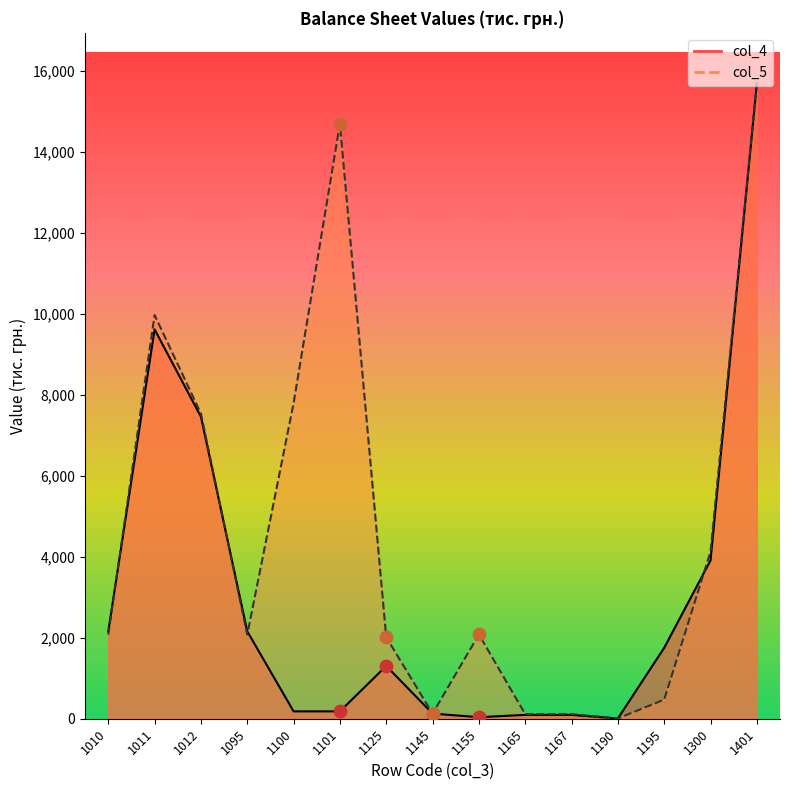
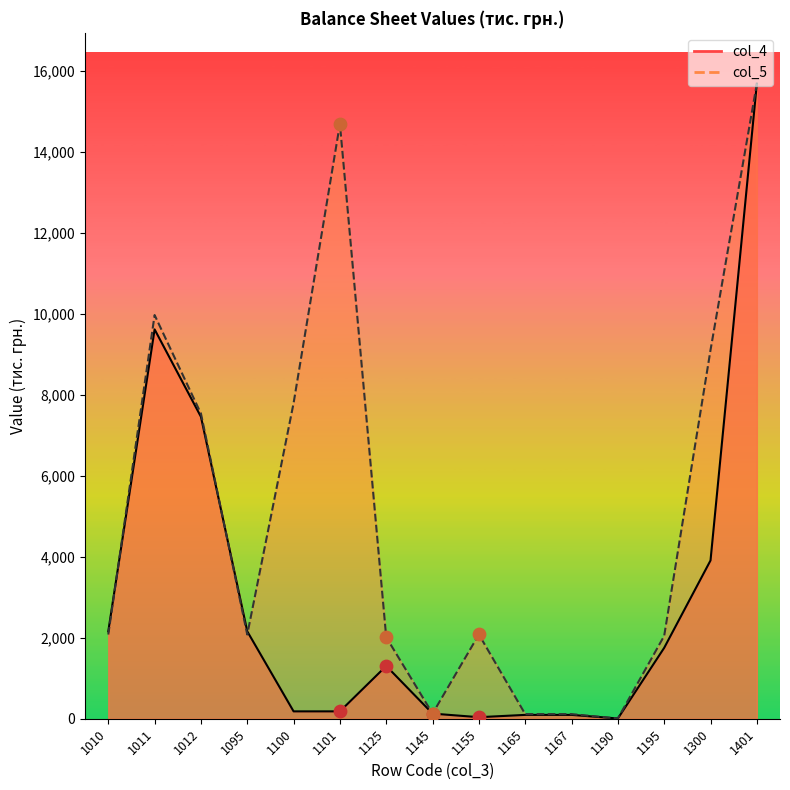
col_5, 1195: 500 -> 2,000
col_5, 1300: 4,100 -> 9,100
